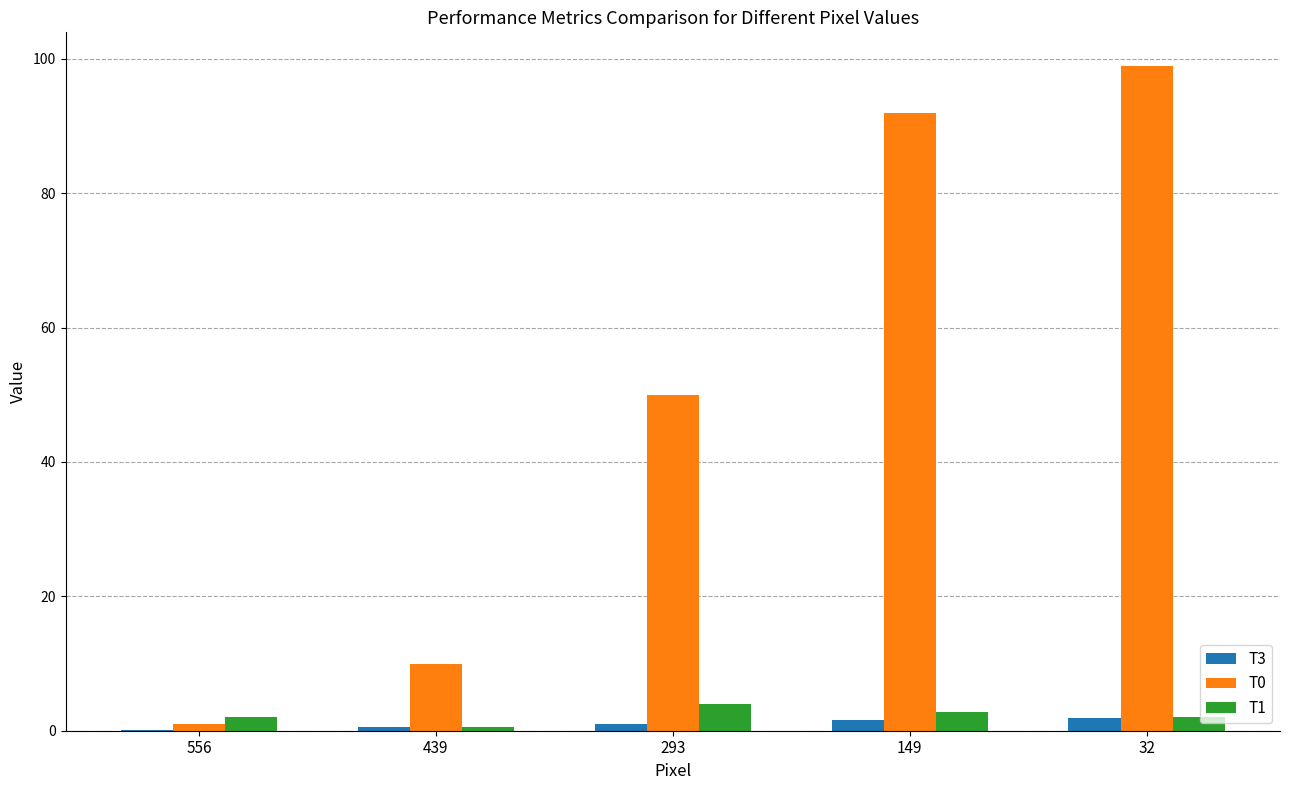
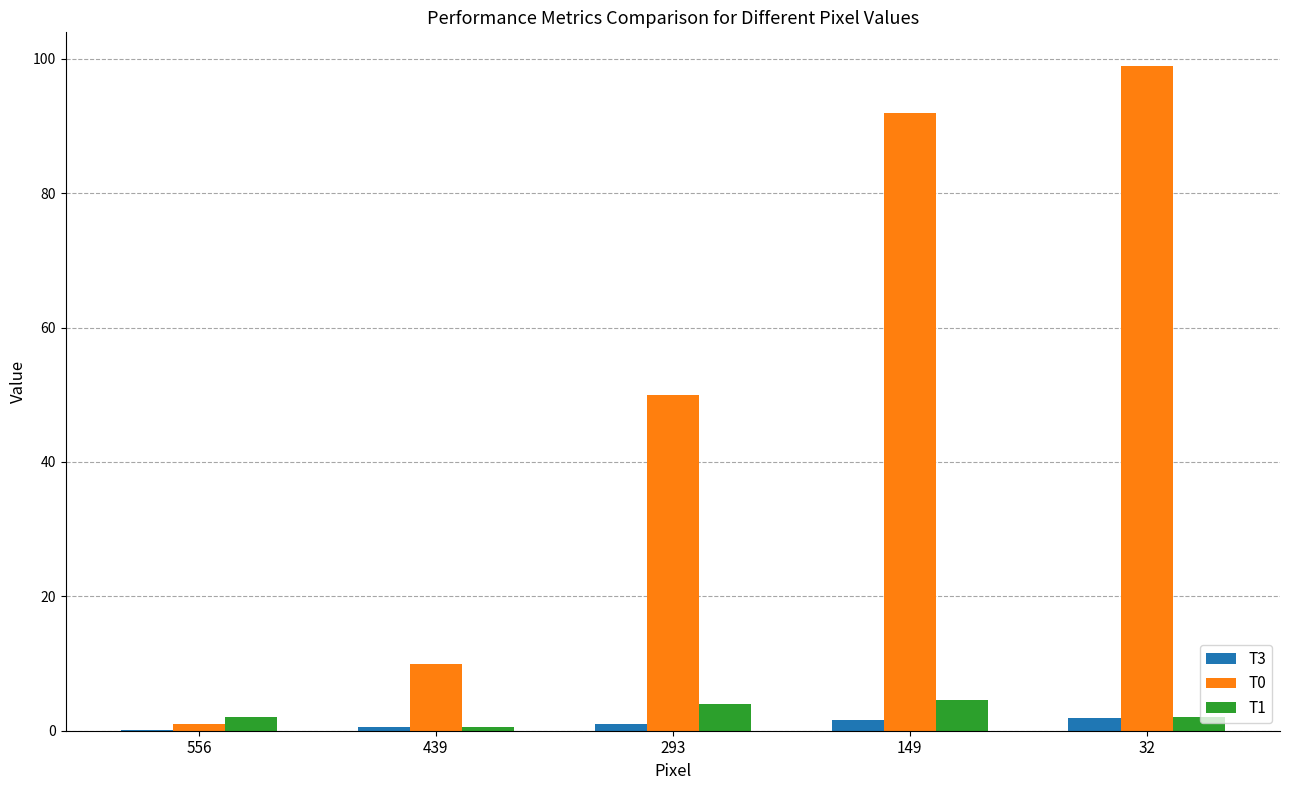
T1, 149: 3 -> 4
